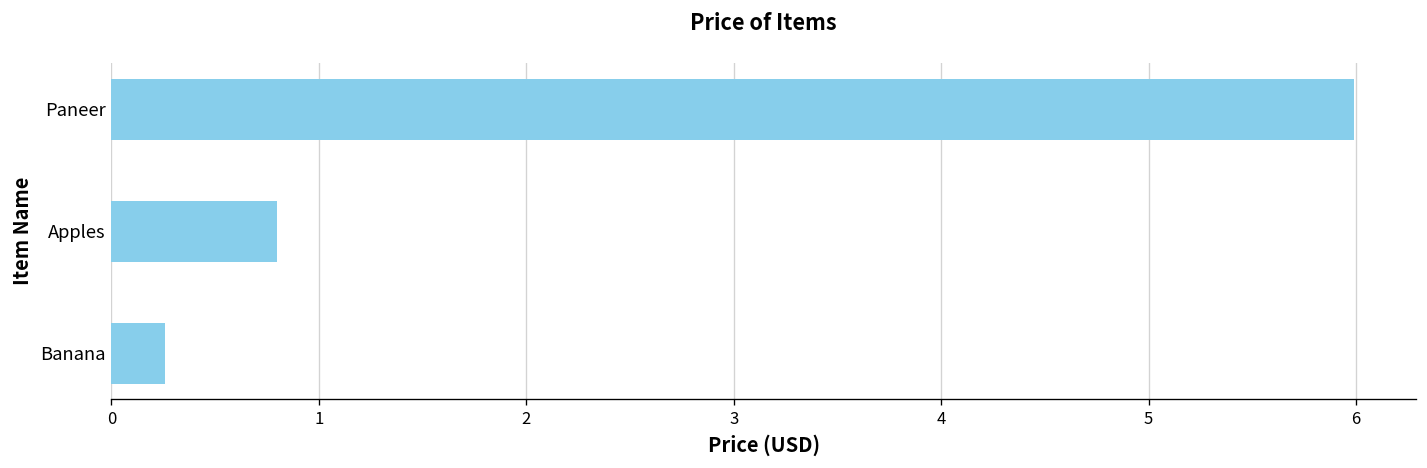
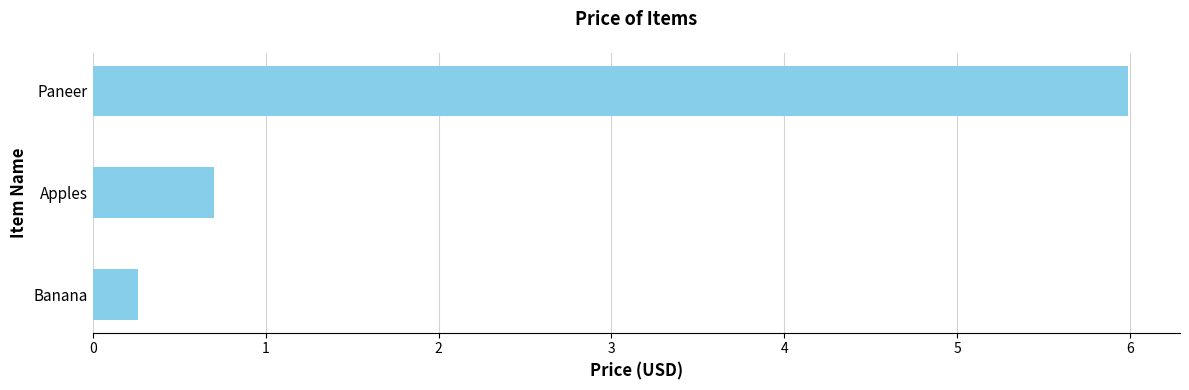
Apples: 0.8 -> 0.7
